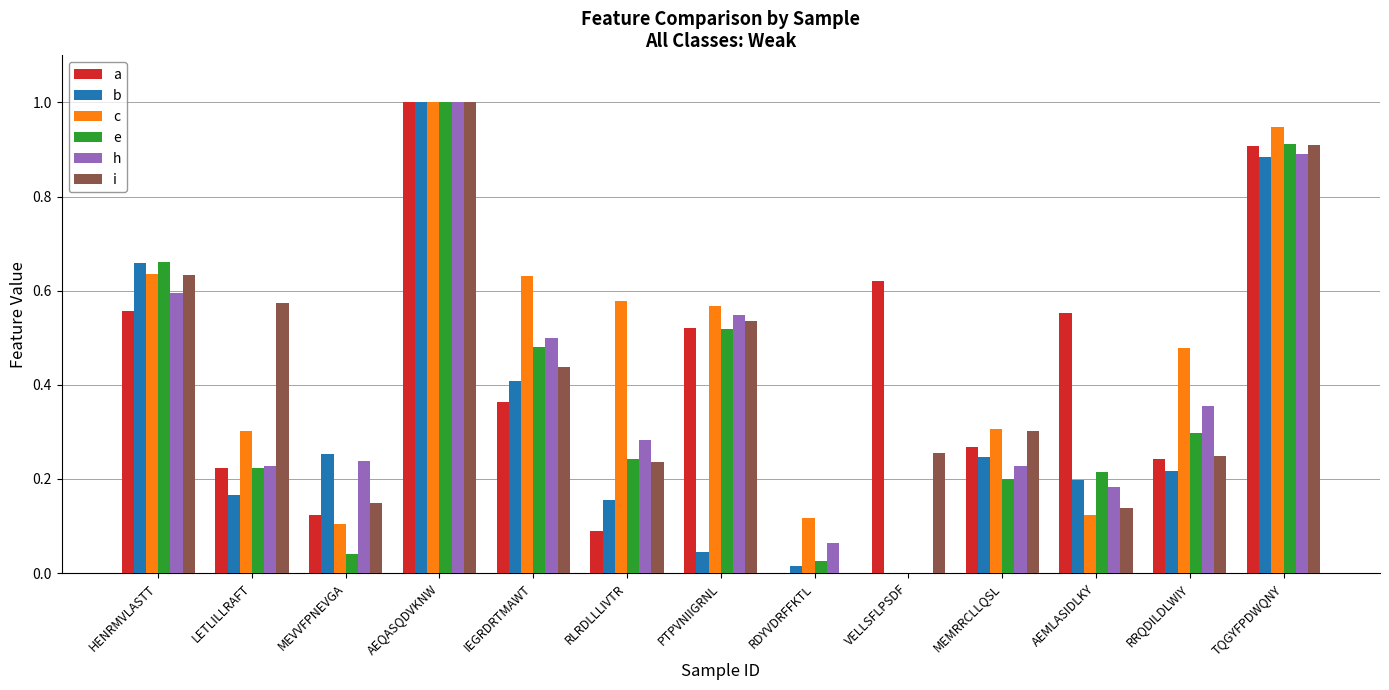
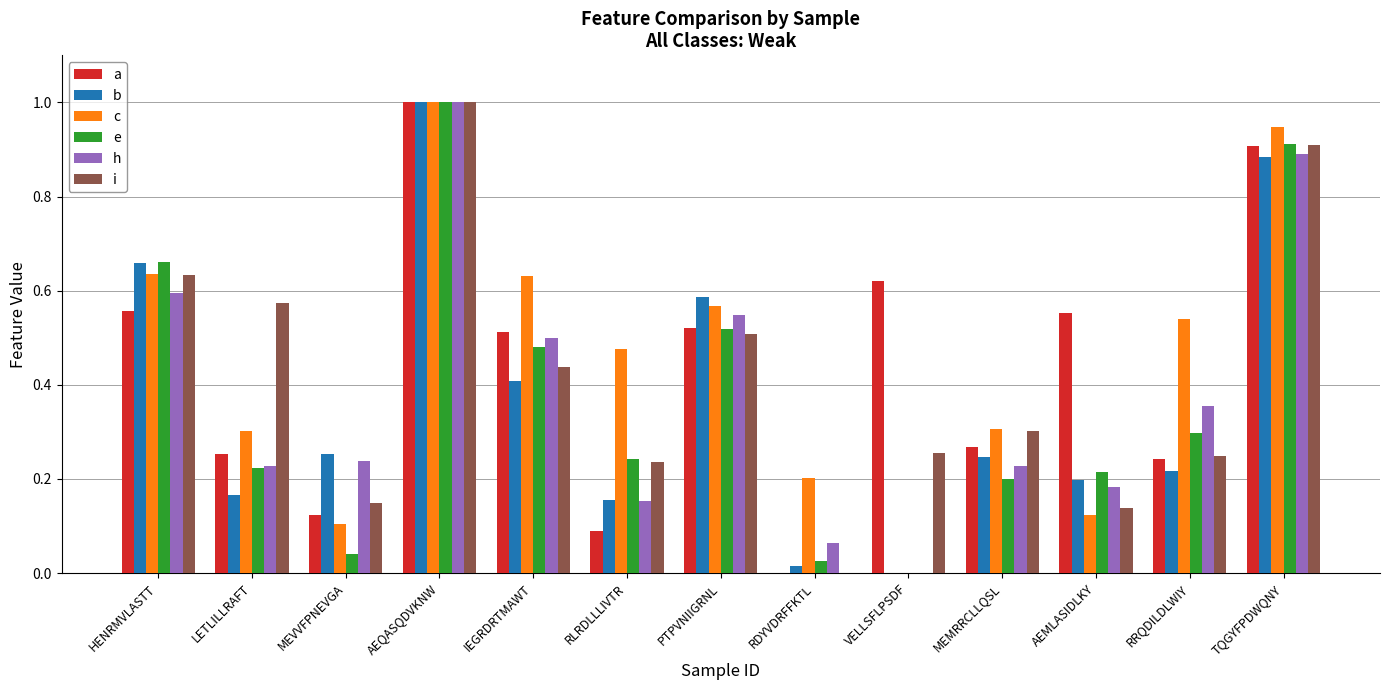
a, LETLILLRAFT: 0.22 -> 0.25
a, IEGRDRTMAWT: 0.36 -> 0.51
c, RLRDLLLIVTR: 0.58 -> 0.48
h, RLRDLLLIVTR: 0.28 -> 0.15
b, PTPVNIIGRNL: 0.05 -> 0.59
i, PTPVNIIGRNL: 0.54 -> 0.51
c, RDYVDRFFKTL: 0.12 -> 0.20
c, RRQDILDLWIY: 0.48 -> 0.54
